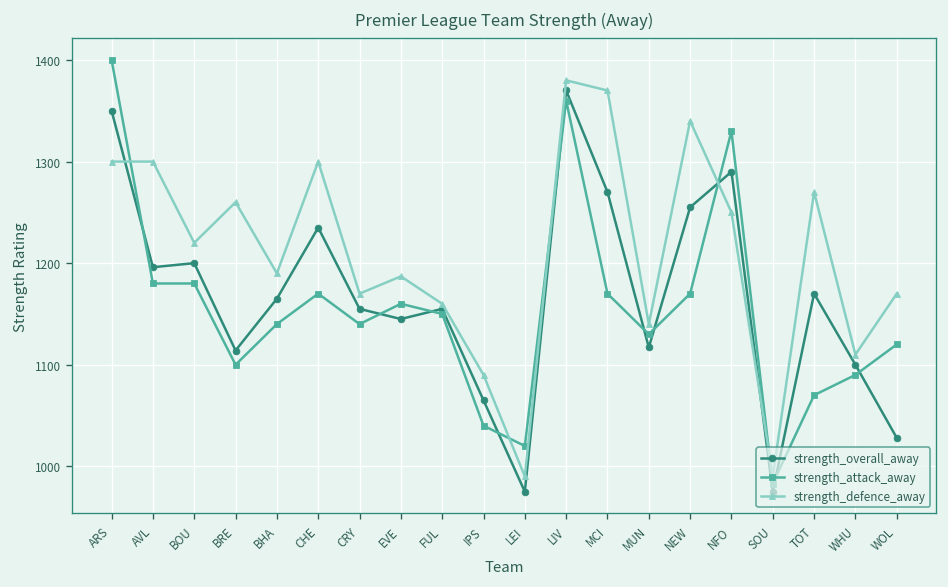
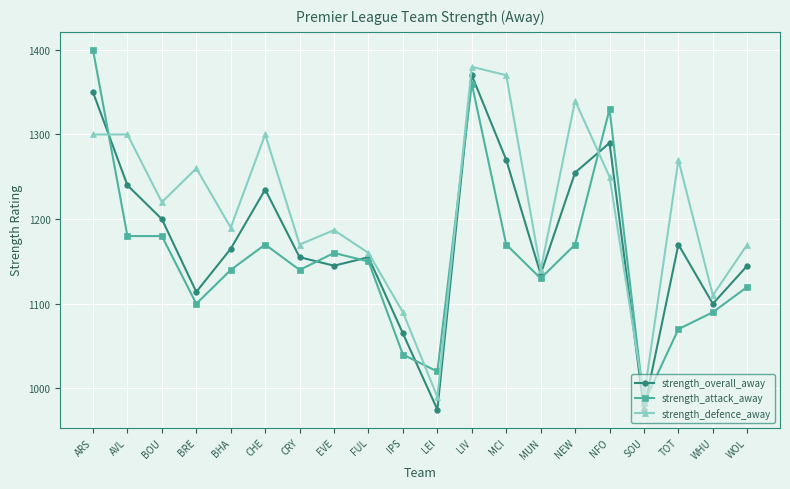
strength_overall_away, AVL: 1200 -> 1240
strength_overall_away, MUN: 1120 -> 1140
strength_overall_away, WOL: 1030 -> 1150
